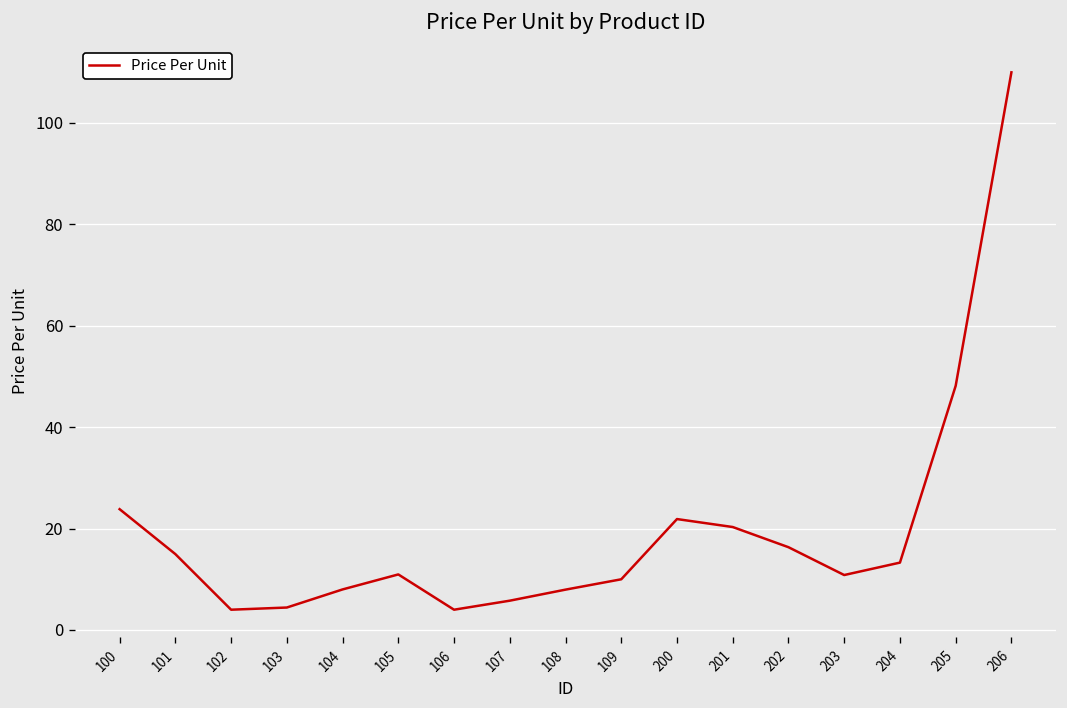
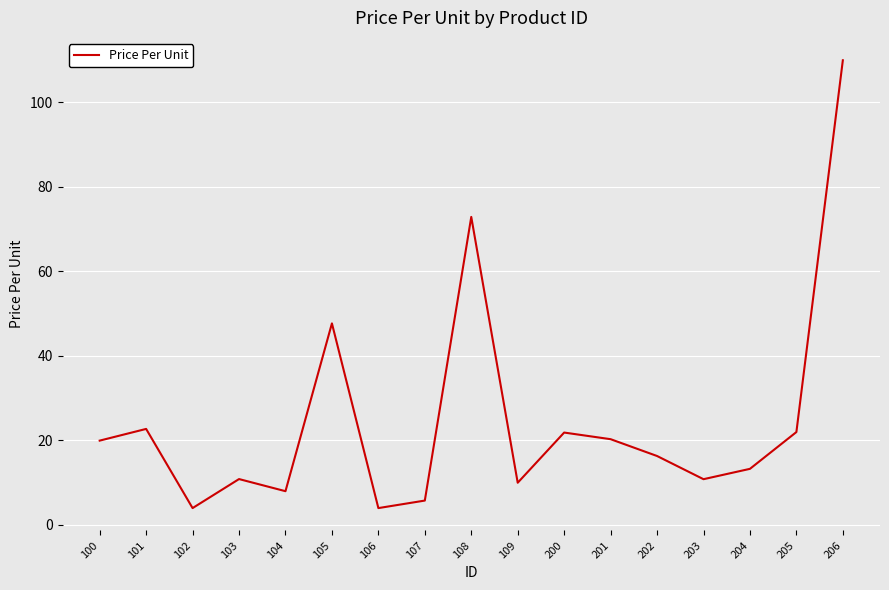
100: 24 -> 20
101: 15 -> 23
103: 4 -> 11
105: 11 -> 48
108: 8 -> 73
205: 48 -> 22
